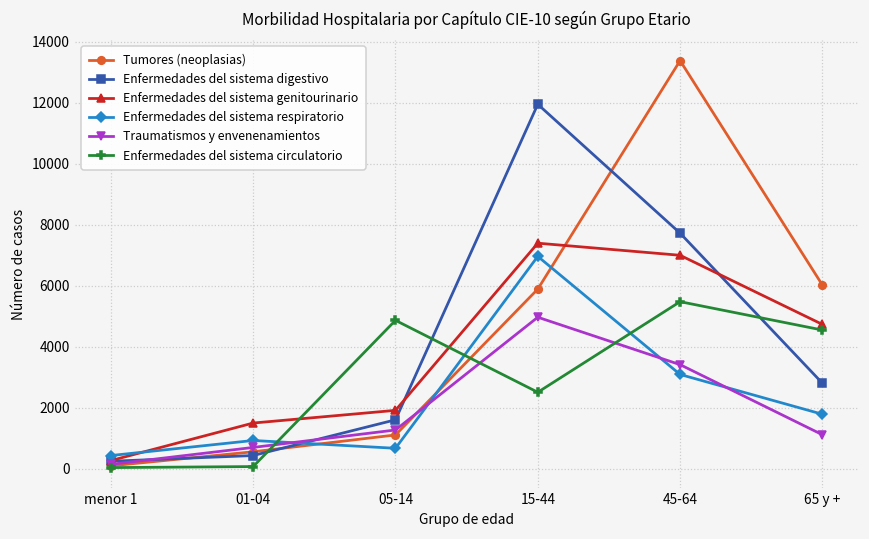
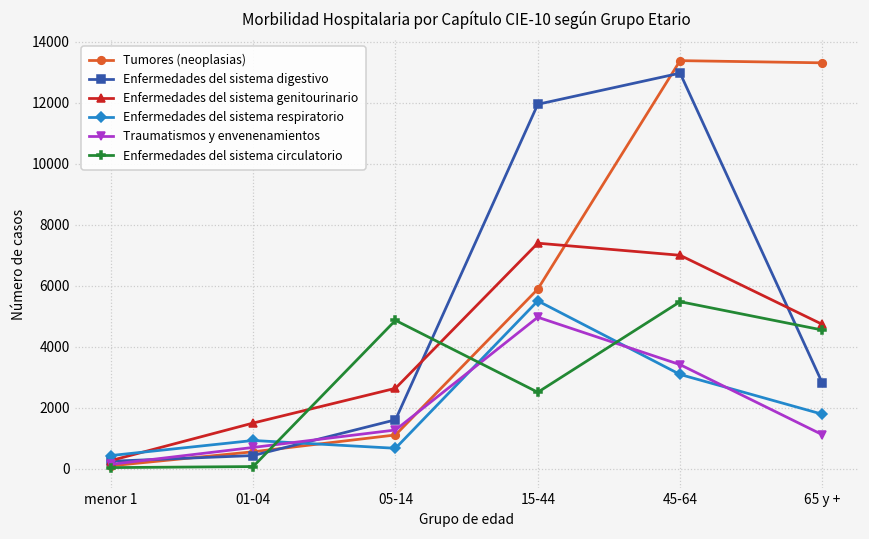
Enfermedades del sistema genitourinario, 05-14: 1900 -> 2600
Enfermedades del sistema respiratorio, 15-44: 7000 -> 5500
Enfermedades del sistema digestivo, 45-64: 7700 -> 13000
Tumores (neoplasias), 65 y +: 6000 -> 13300
